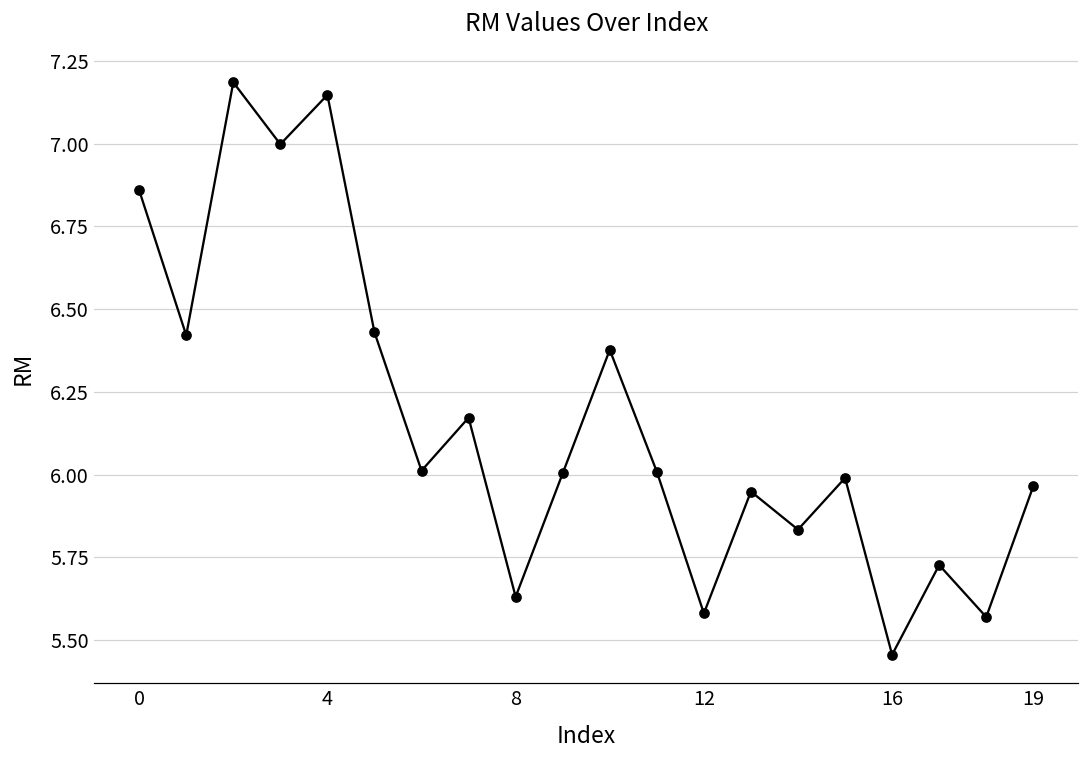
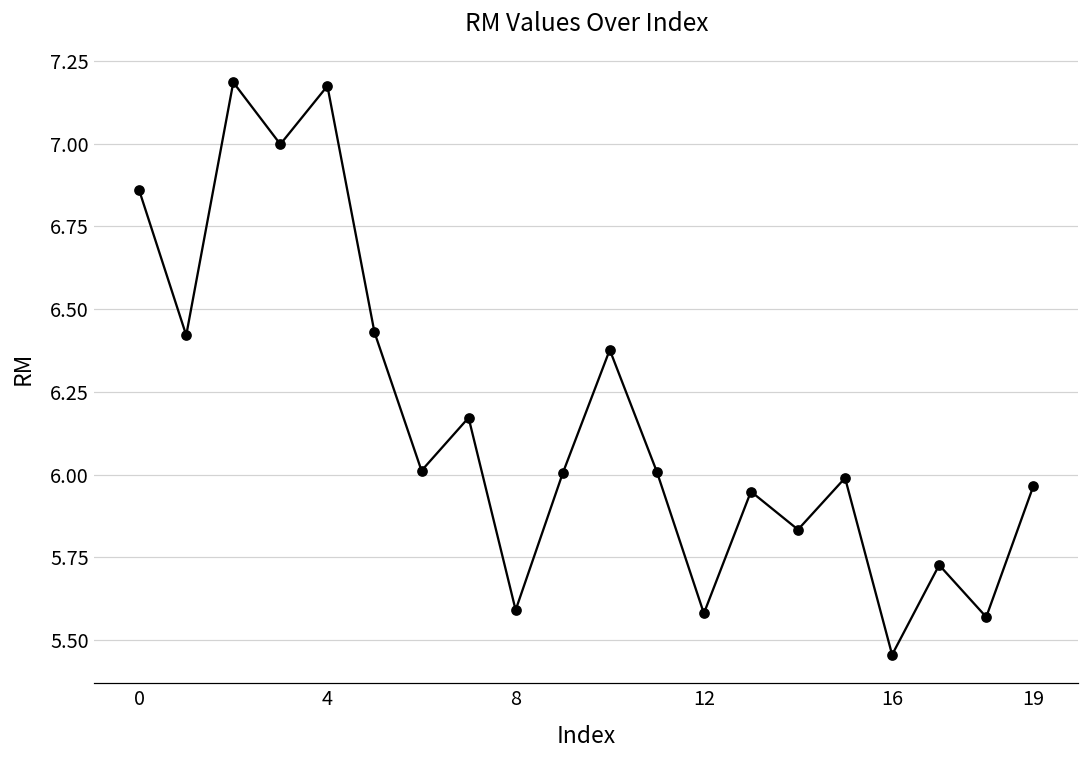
4: 7.15 -> 7.17
8: 5.63 -> 5.59
